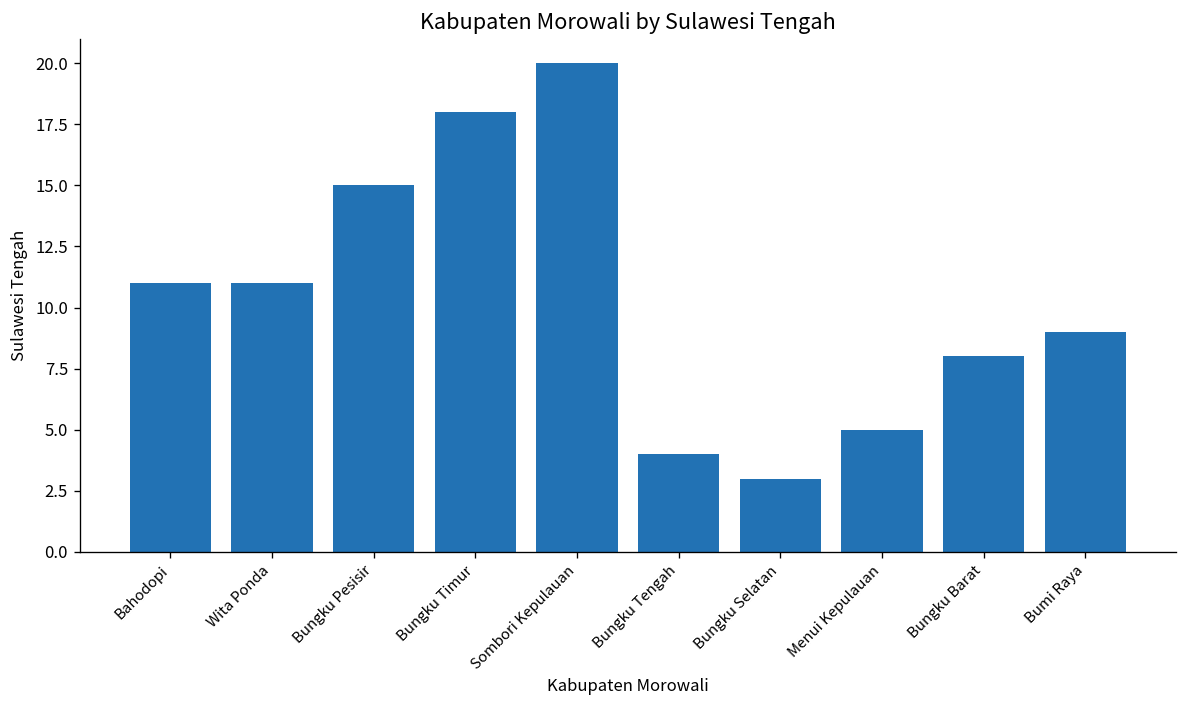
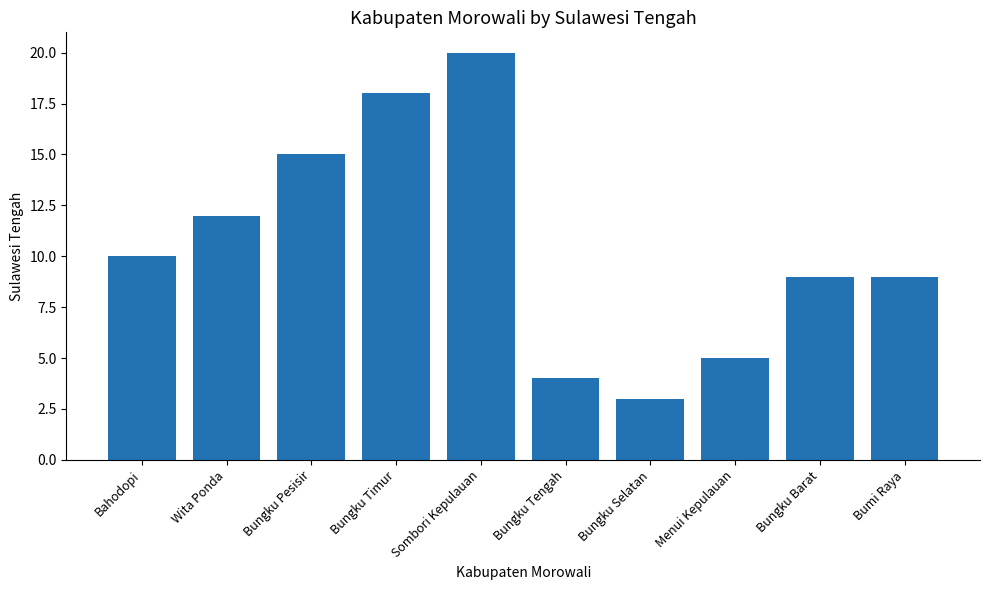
Bahodopi: 11 -> 10
Wita Ponda: 11 -> 12
Bungku Barat: 8 -> 9
